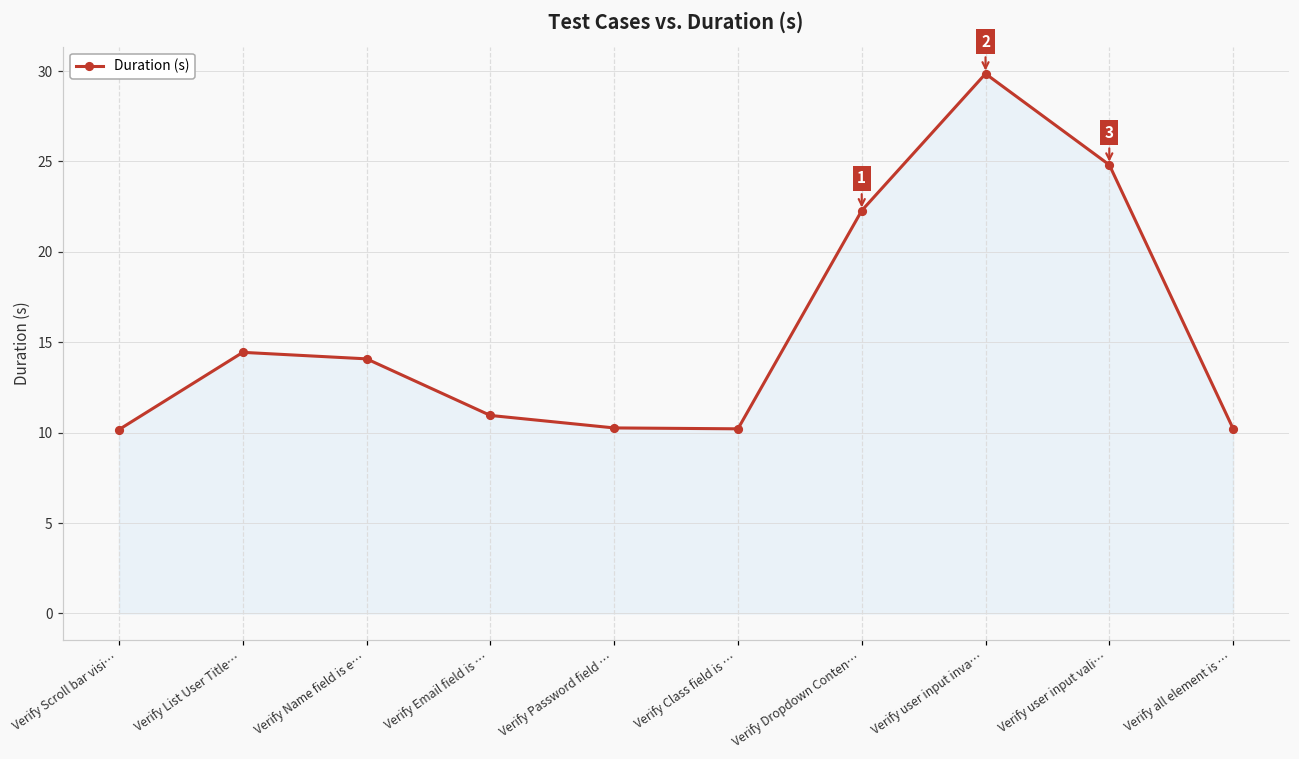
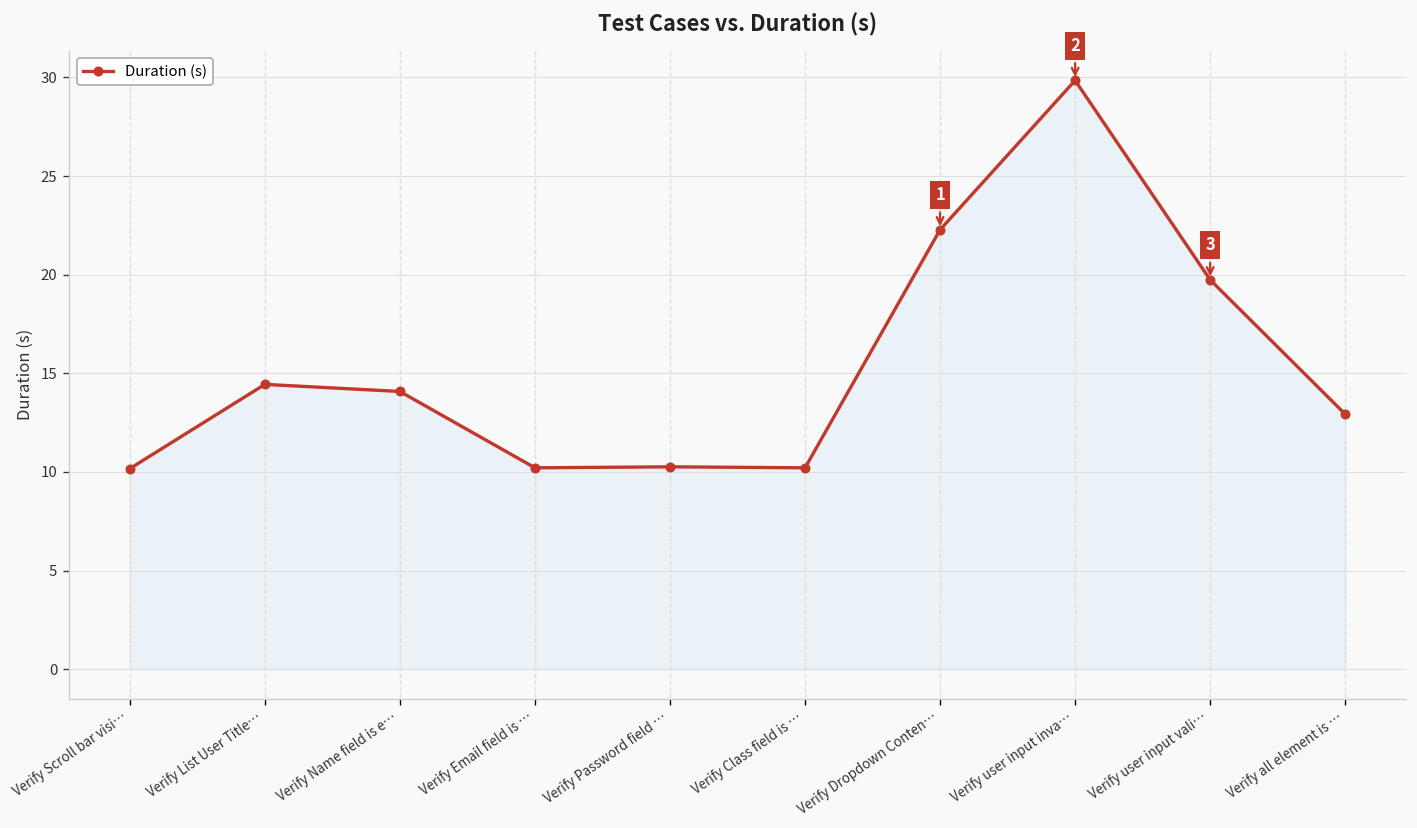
Verify Email field is …: 11.0 -> 10.2
Verify user input vali…: 24.8 -> 19.7
Verify all element is …: 10.2 -> 12.9
